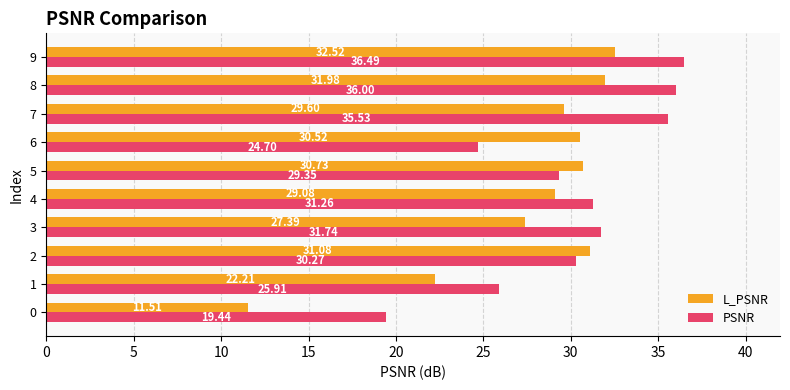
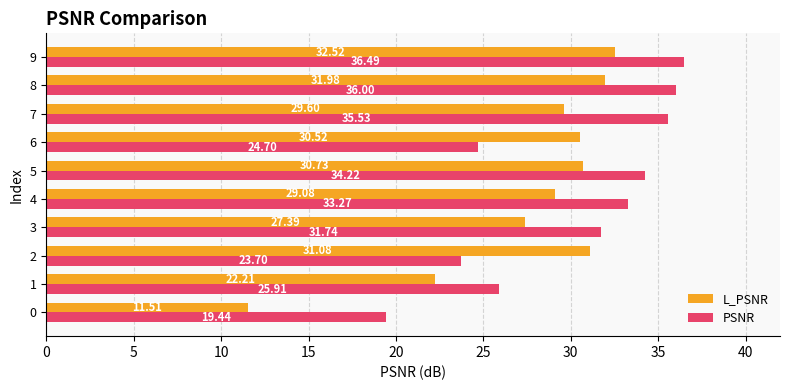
PSNR, 5: 29.35 -> 34.22
PSNR, 4: 31.26 -> 33.27
PSNR, 2: 30.27 -> 23.70
